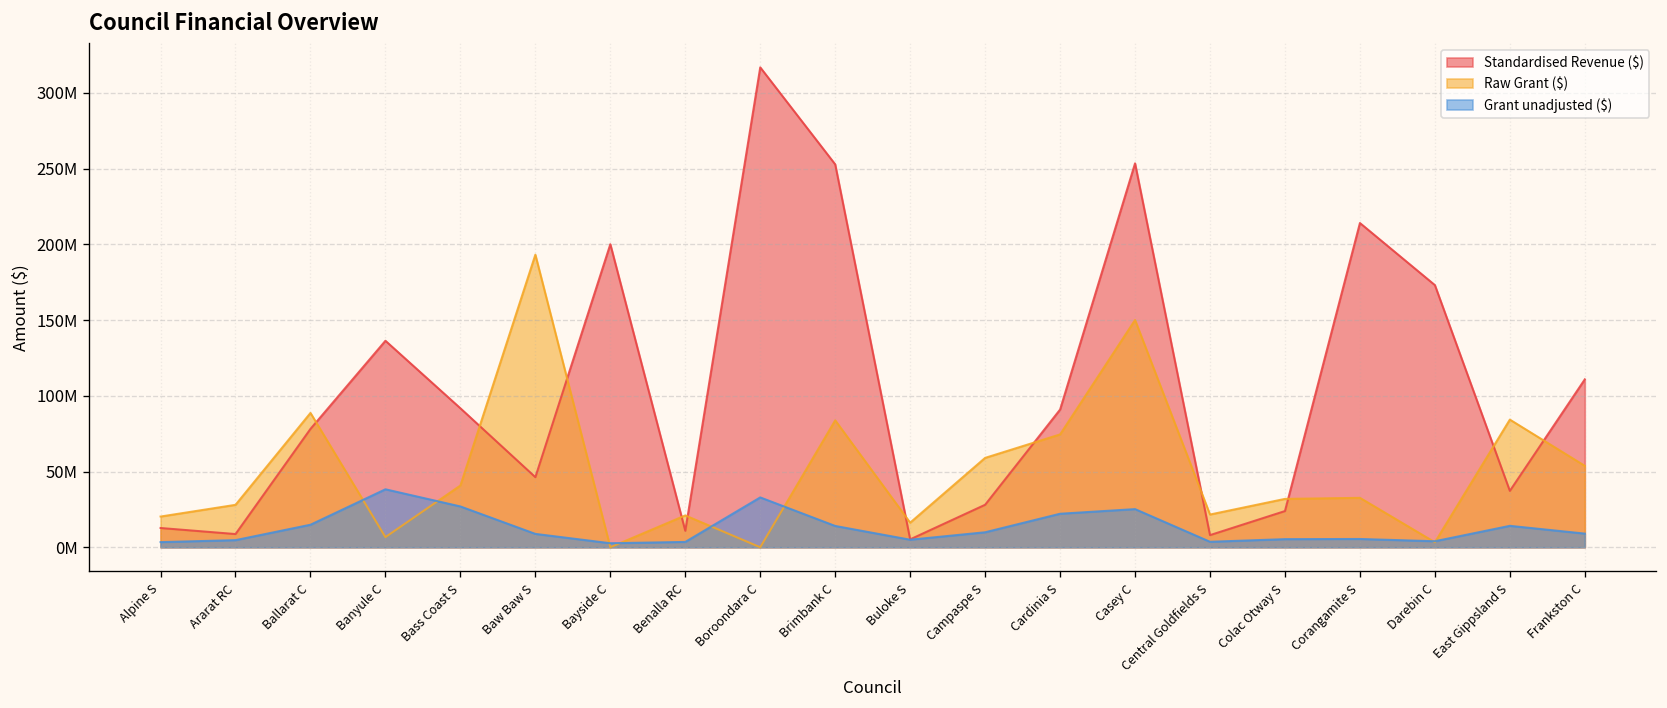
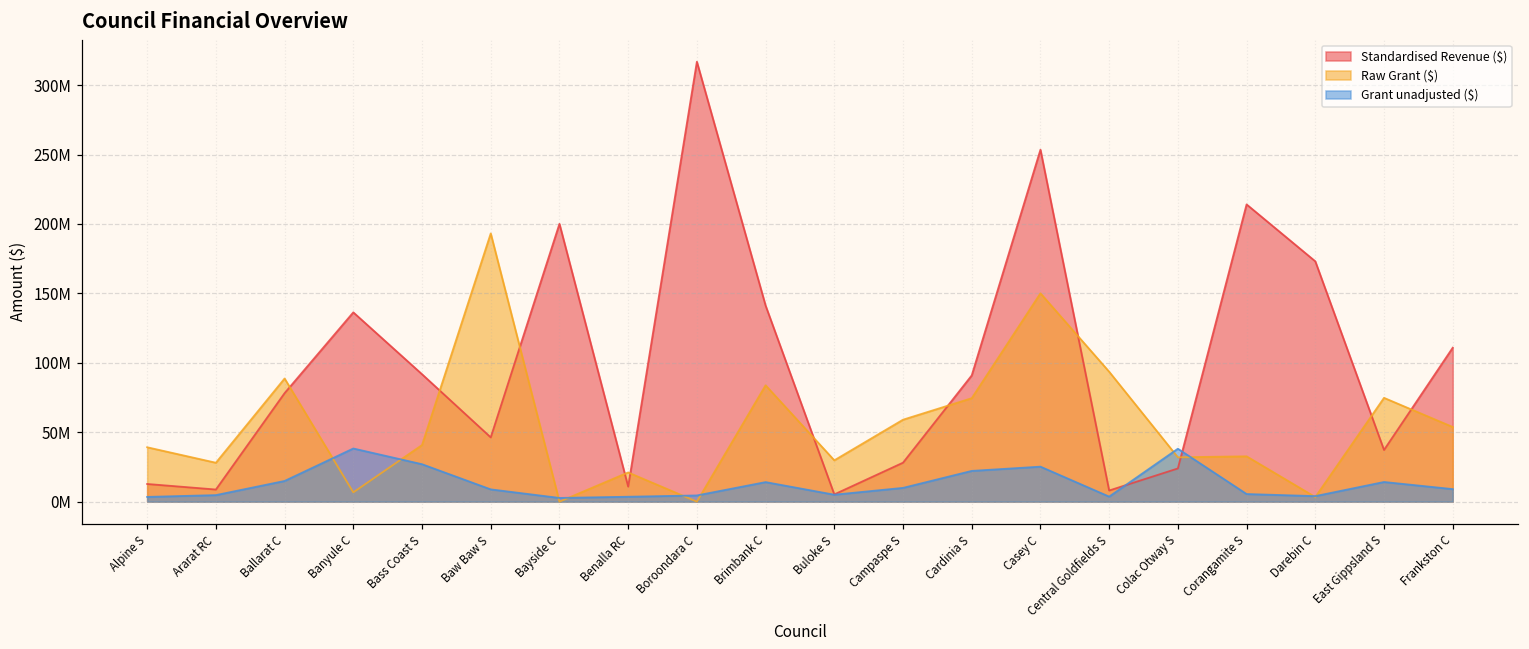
Raw Grant ($), Alpine S: 20000000 -> 39000000
Grant unadjusted ($), Boroondara C: 33000000 -> 4000000
Standardised Revenue ($), Brimbank C: 253000000 -> 141000000
Raw Grant ($), Buloke S: 16000000 -> 30000000
Raw Grant ($), Central Goldfields S: 22000000 -> 94000000
Grant unadjusted ($), Colac Otway S: 5000000 -> 38000000
Raw Grant ($), East Gippsland S: 84000000 -> 75000000
